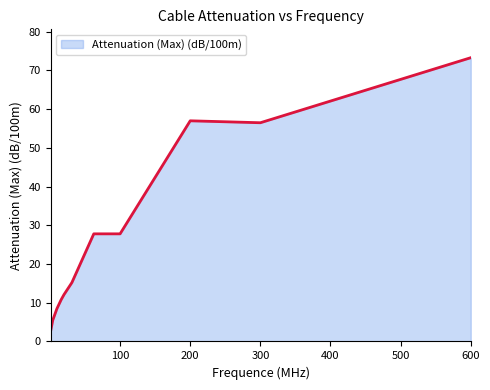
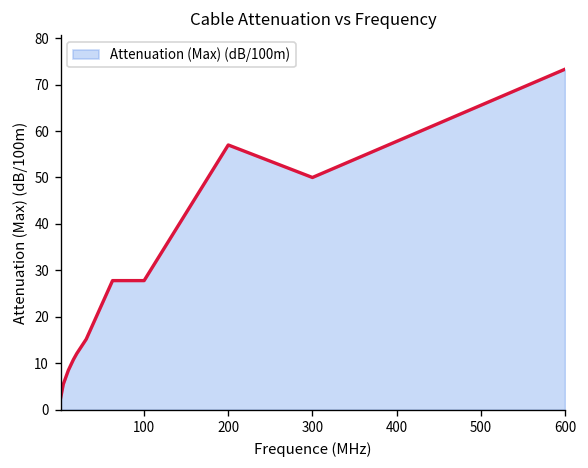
300: 57 -> 50
